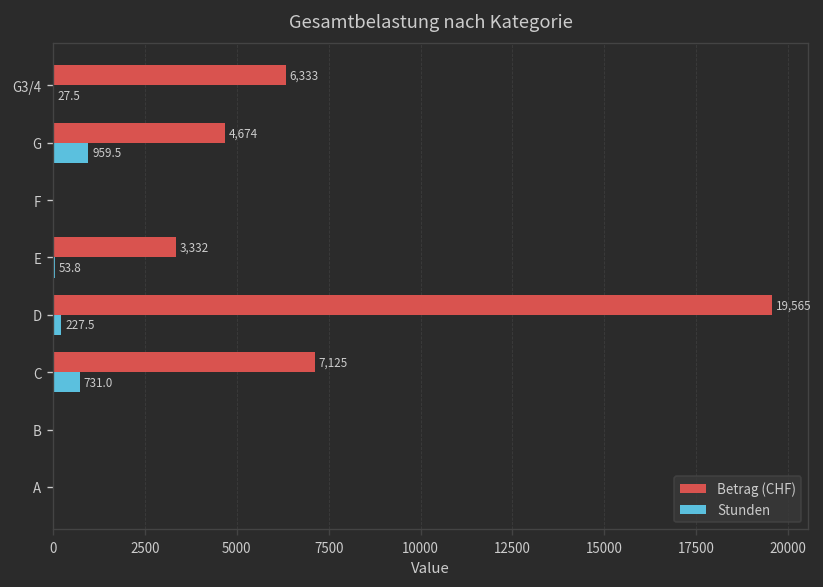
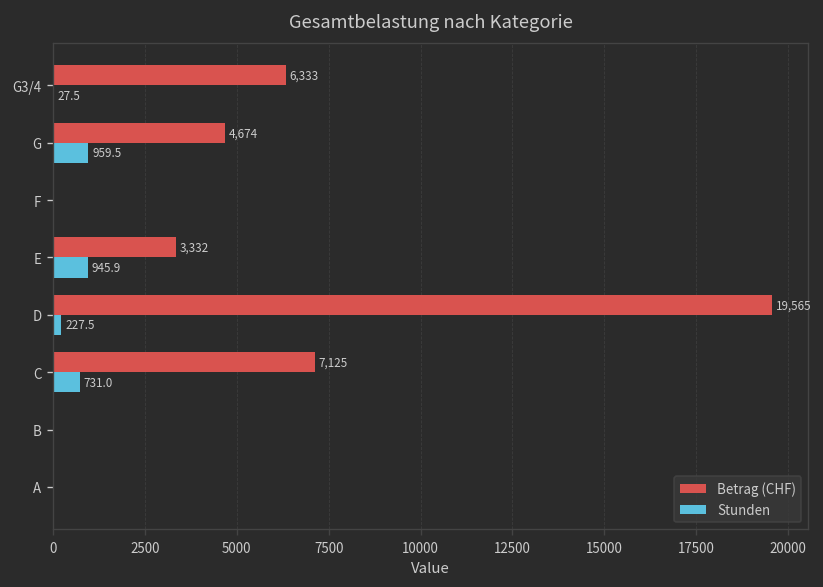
Stunden, E: 53.8 -> 945.9
